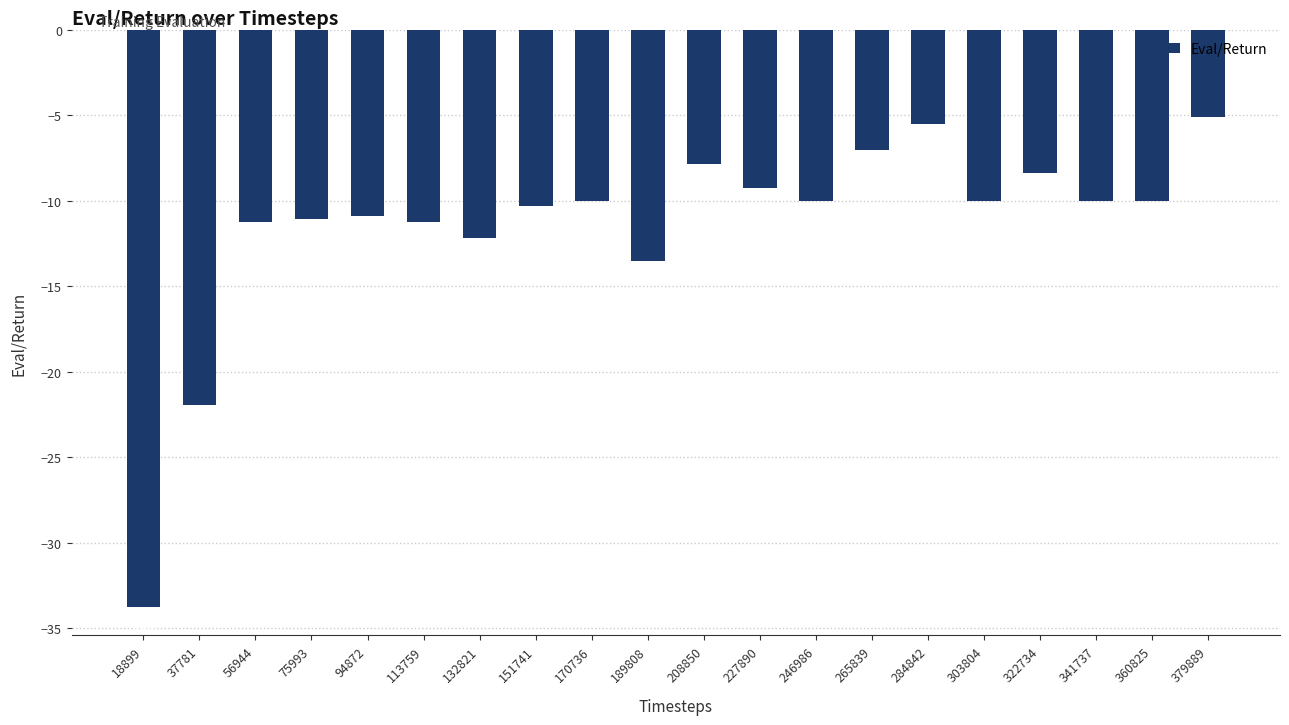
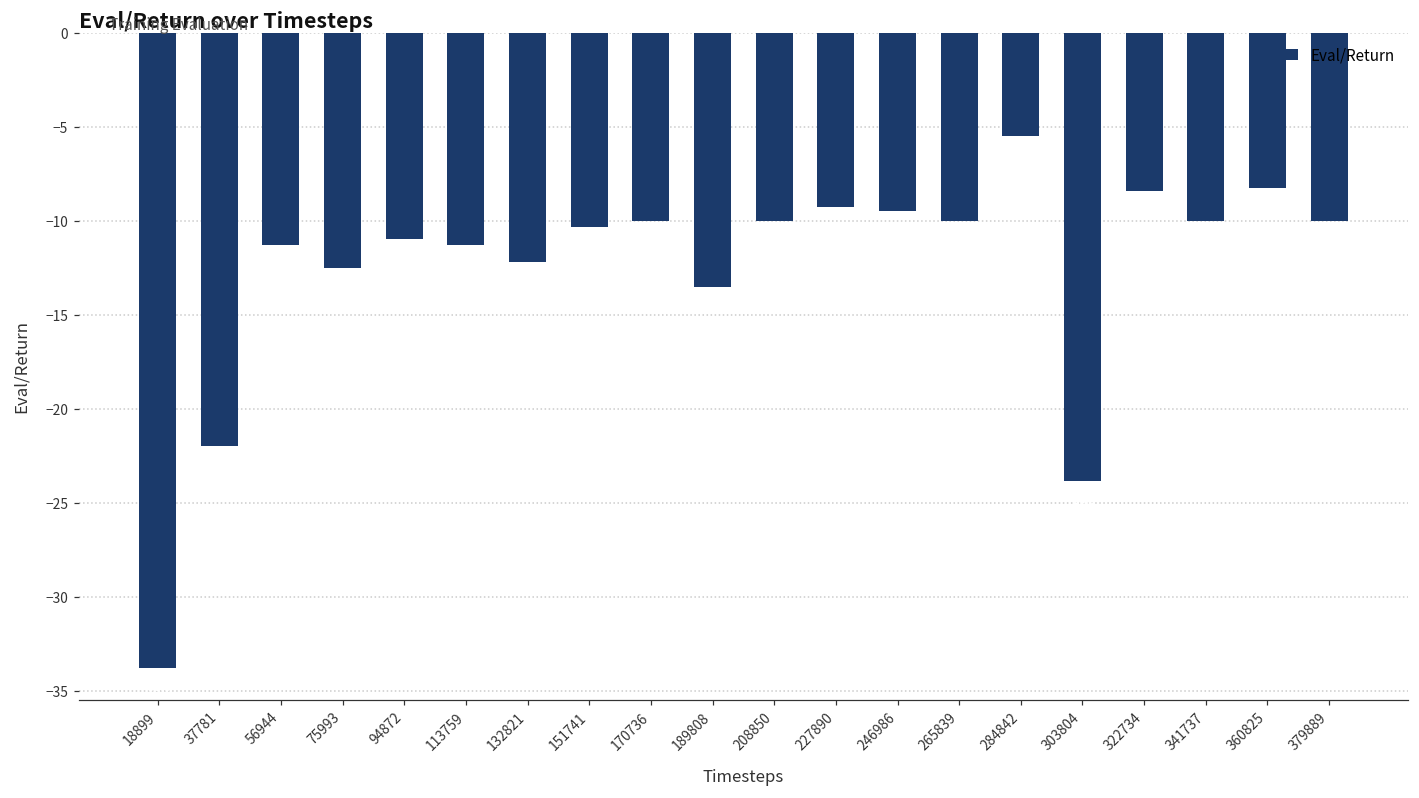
75993: -11.1 -> -12.5
208850: -7.9 -> -10.0
246986: -10.0 -> -9.5
265839: -7.0 -> -10.0
303804: -10.0 -> -23.8
360825: -10.0 -> -8.3
379889: -5.1 -> -10.0
